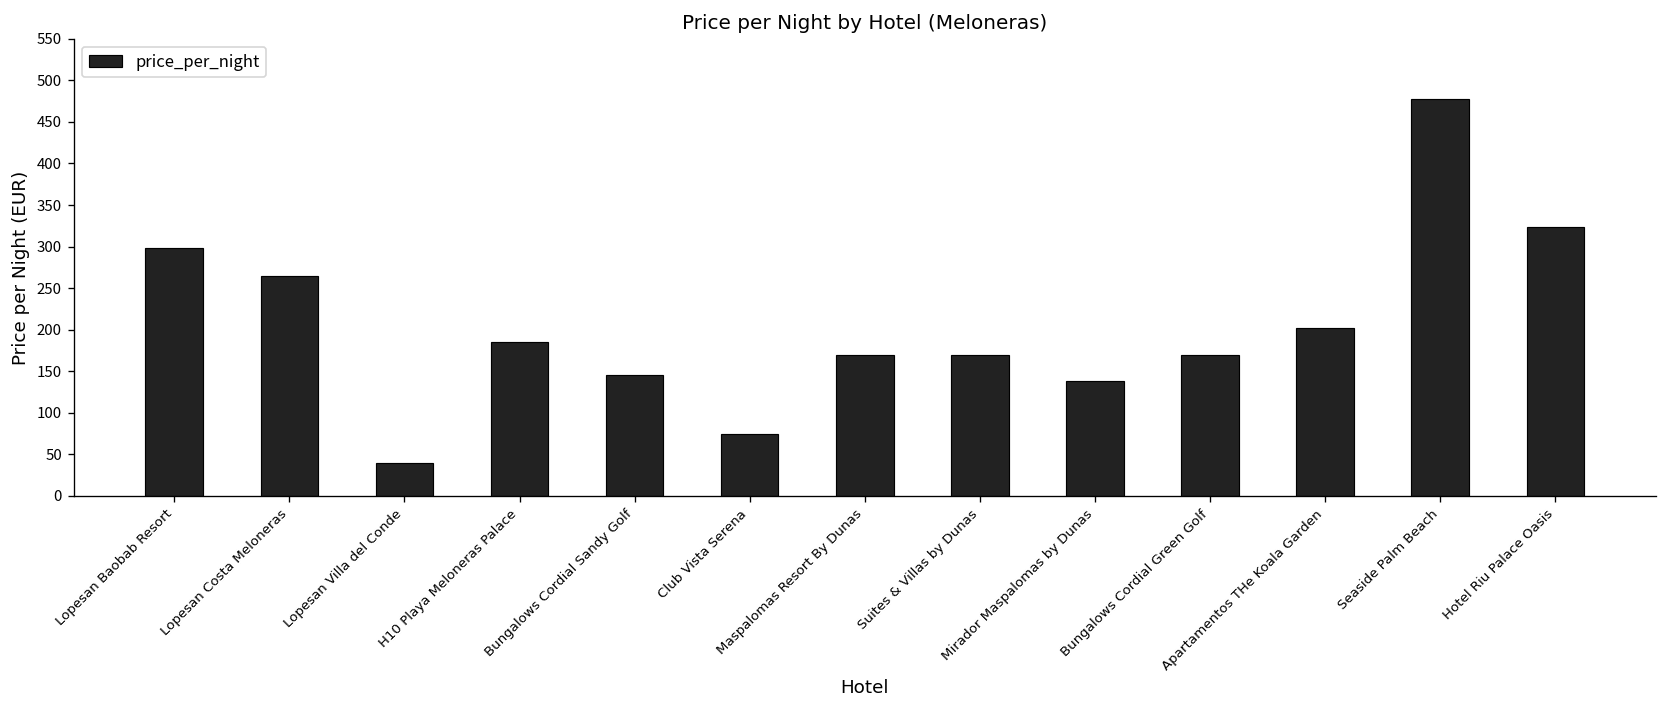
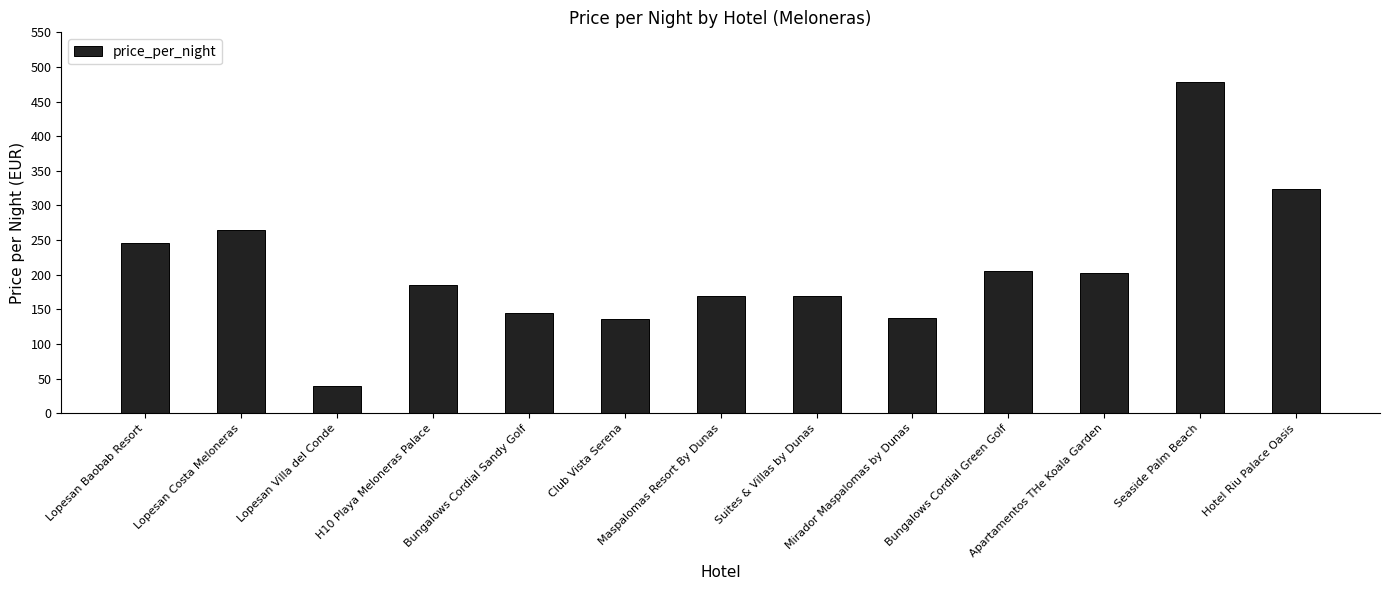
Lopesan Baobab Resort: 300 -> 250
Club Vista Serena: 70 -> 140
Bungalows Cordial Green Golf: 170 -> 210
